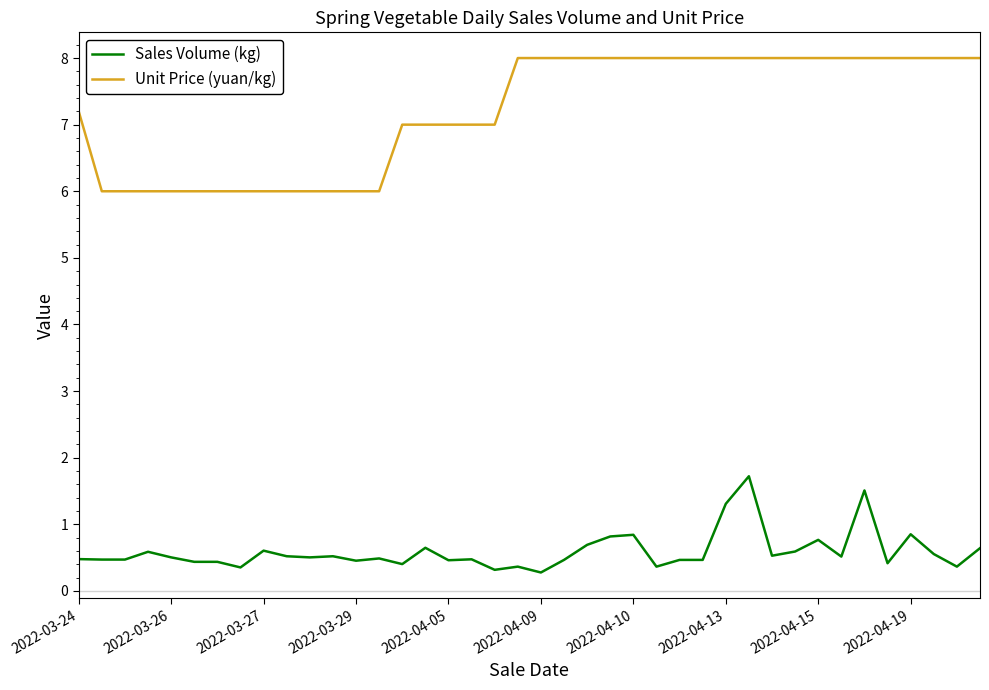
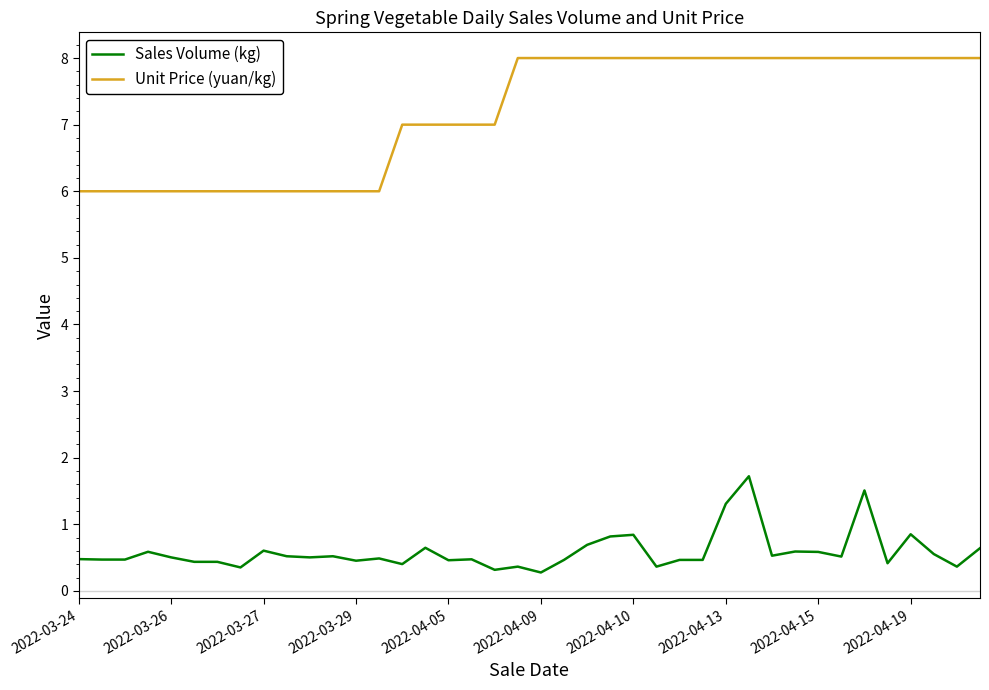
Unit Price (yuan/kg), 2022-03-24: 7.2 -> 6.0
Sales Volume (kg), 2022-04-15: 0.8 -> 0.6
